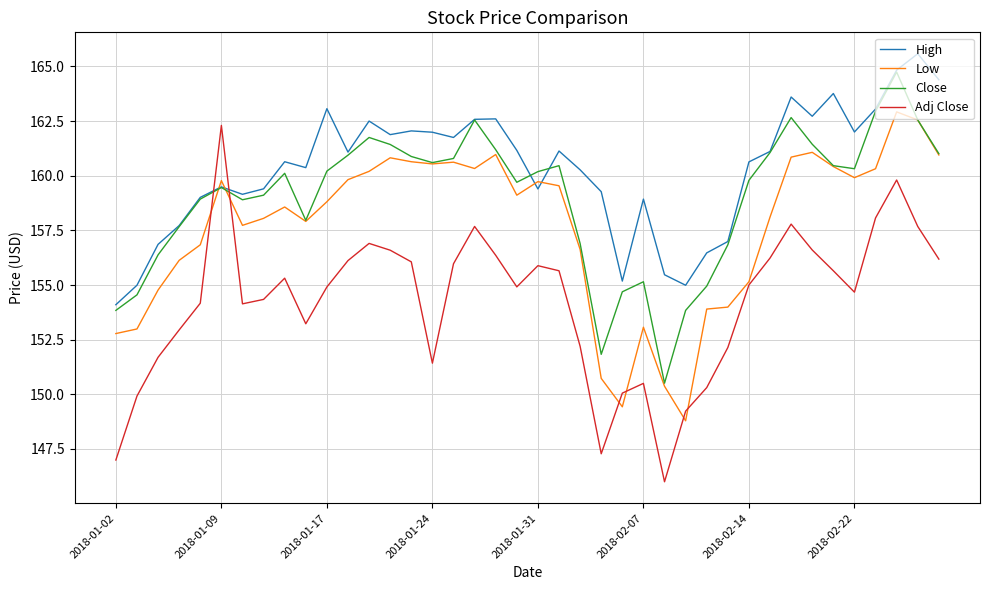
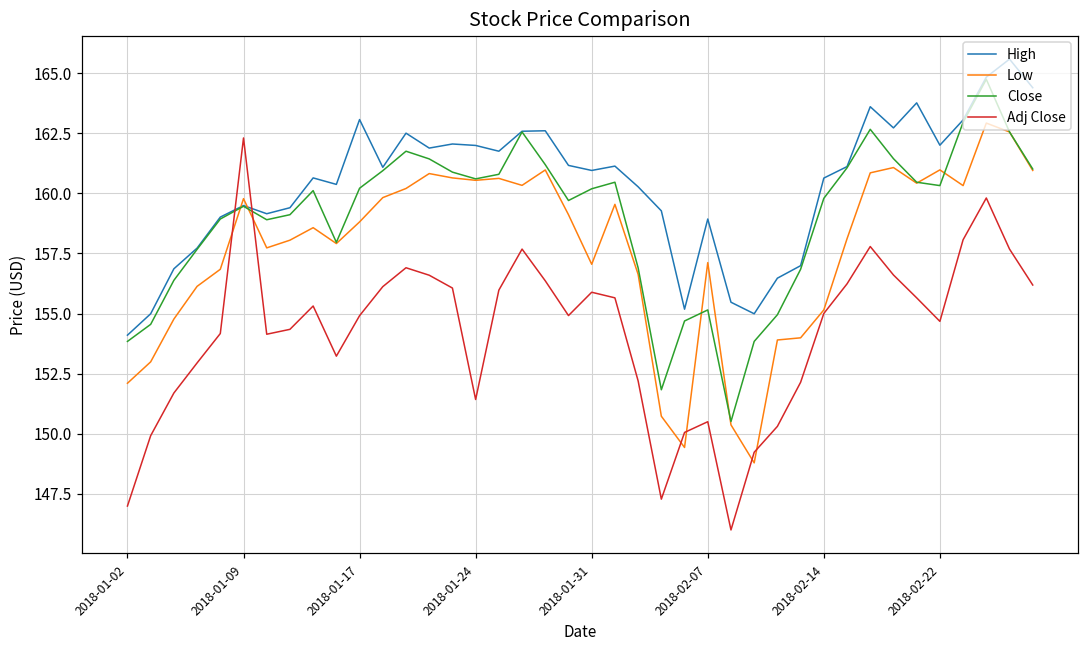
Low, 2018-01-02: 152.8 -> 152.1
High, 2018-01-31: 159.4 -> 160.9
Low, 2018-01-31: 159.7 -> 157.0
Low, 2018-02-07: 153.1 -> 157.1
Low, 2018-02-22: 159.9 -> 161.0
